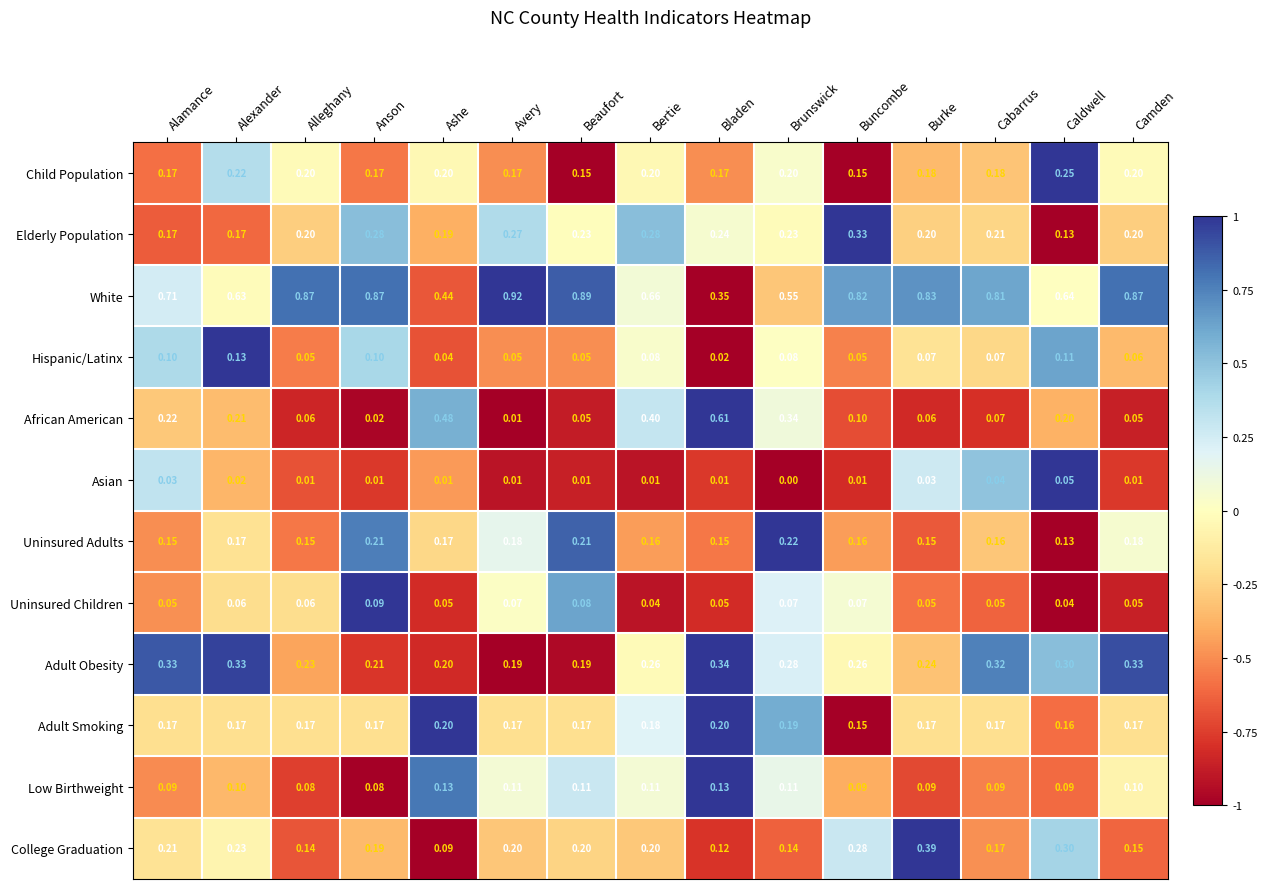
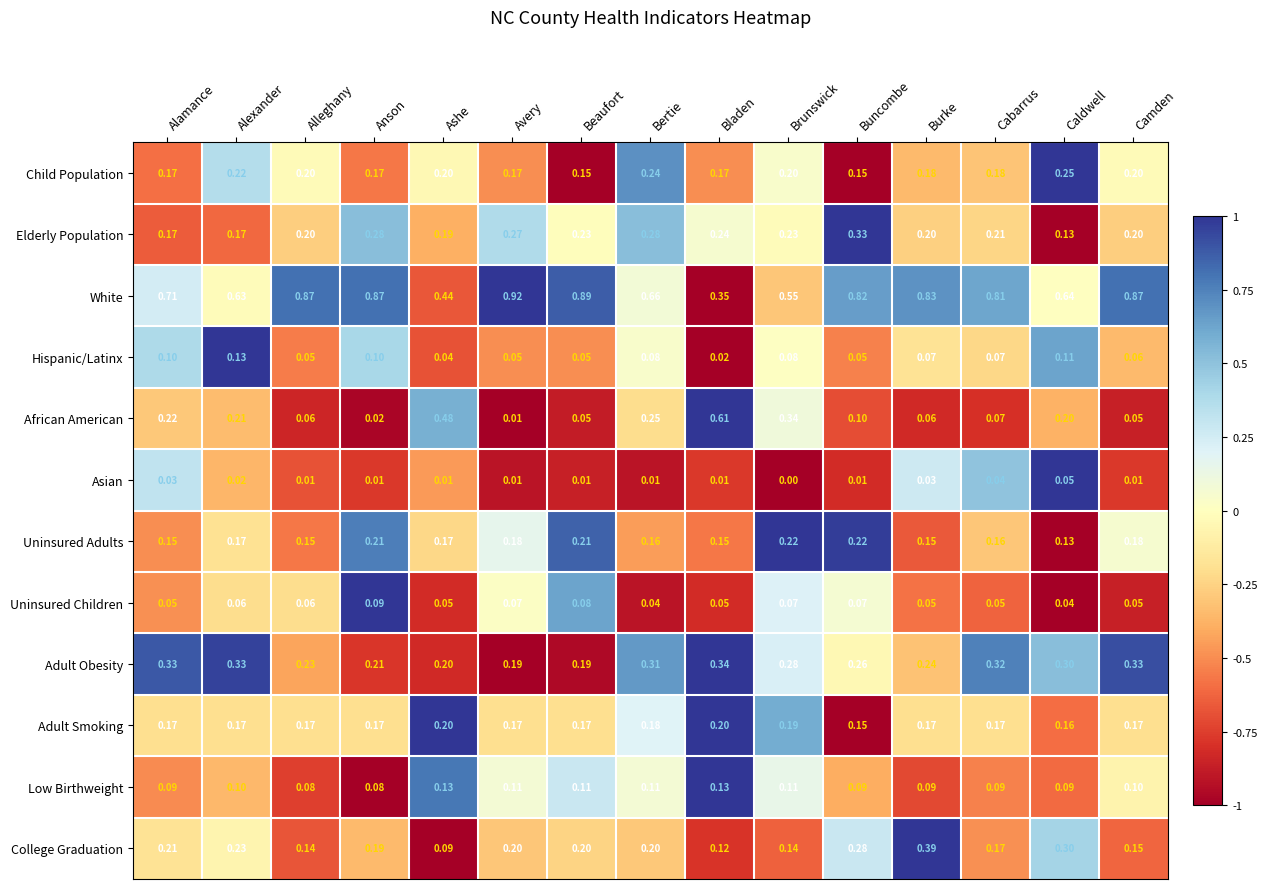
Child Population, Bertie: 0.20 -> 0.24
African American, Bertie: 0.40 -> 0.25
Uninsured Adults, Buncombe: 0.16 -> 0.22
Adult Obesity, Bertie: 0.26 -> 0.31
